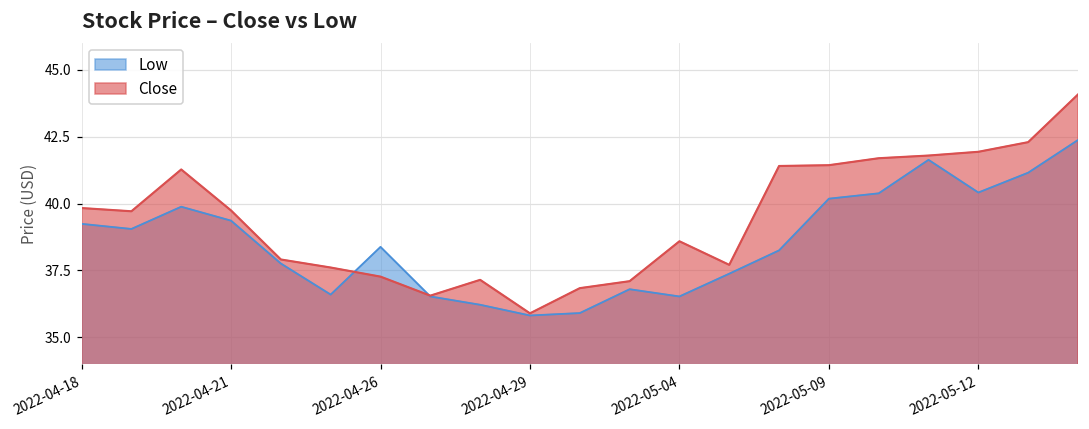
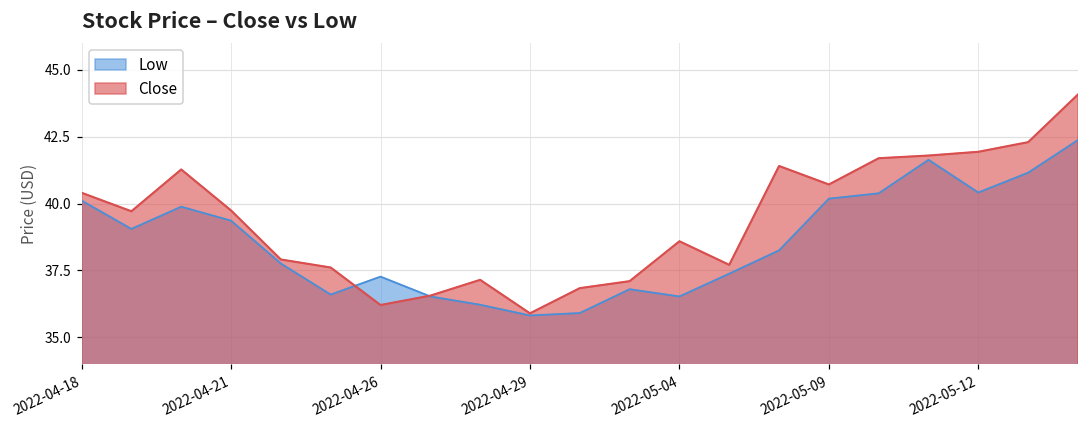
Low, 2022-04-18: 39.2 -> 40.1
Close, 2022-04-18: 39.8 -> 40.4
Low, 2022-04-26: 38.4 -> 37.3
Close, 2022-04-26: 37.3 -> 36.2
Close, 2022-05-09: 41.4 -> 40.7
